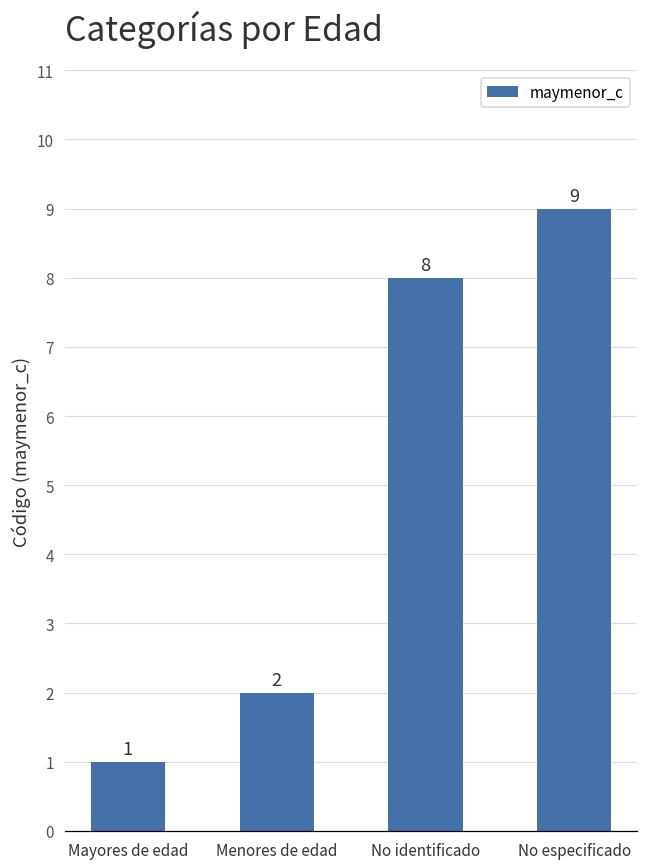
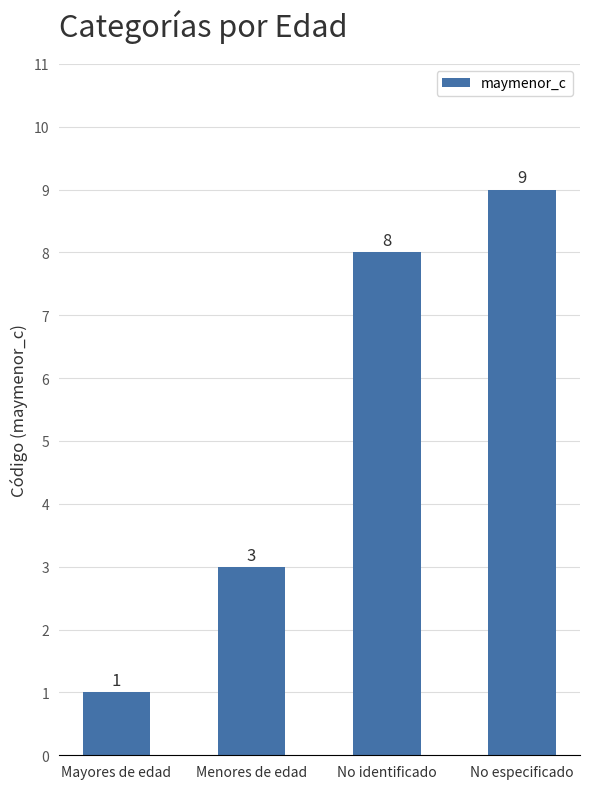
Menores de edad: 2 -> 3
